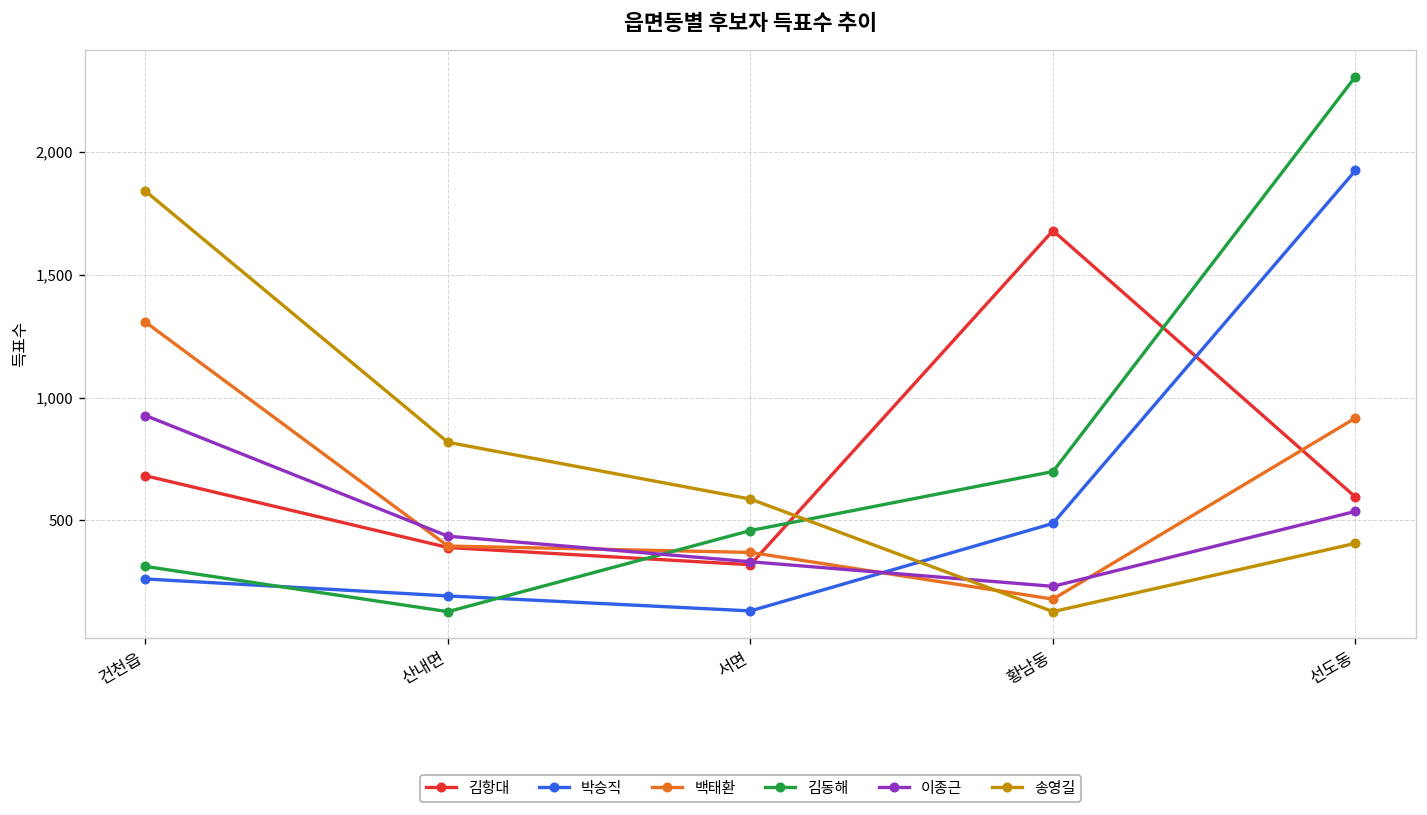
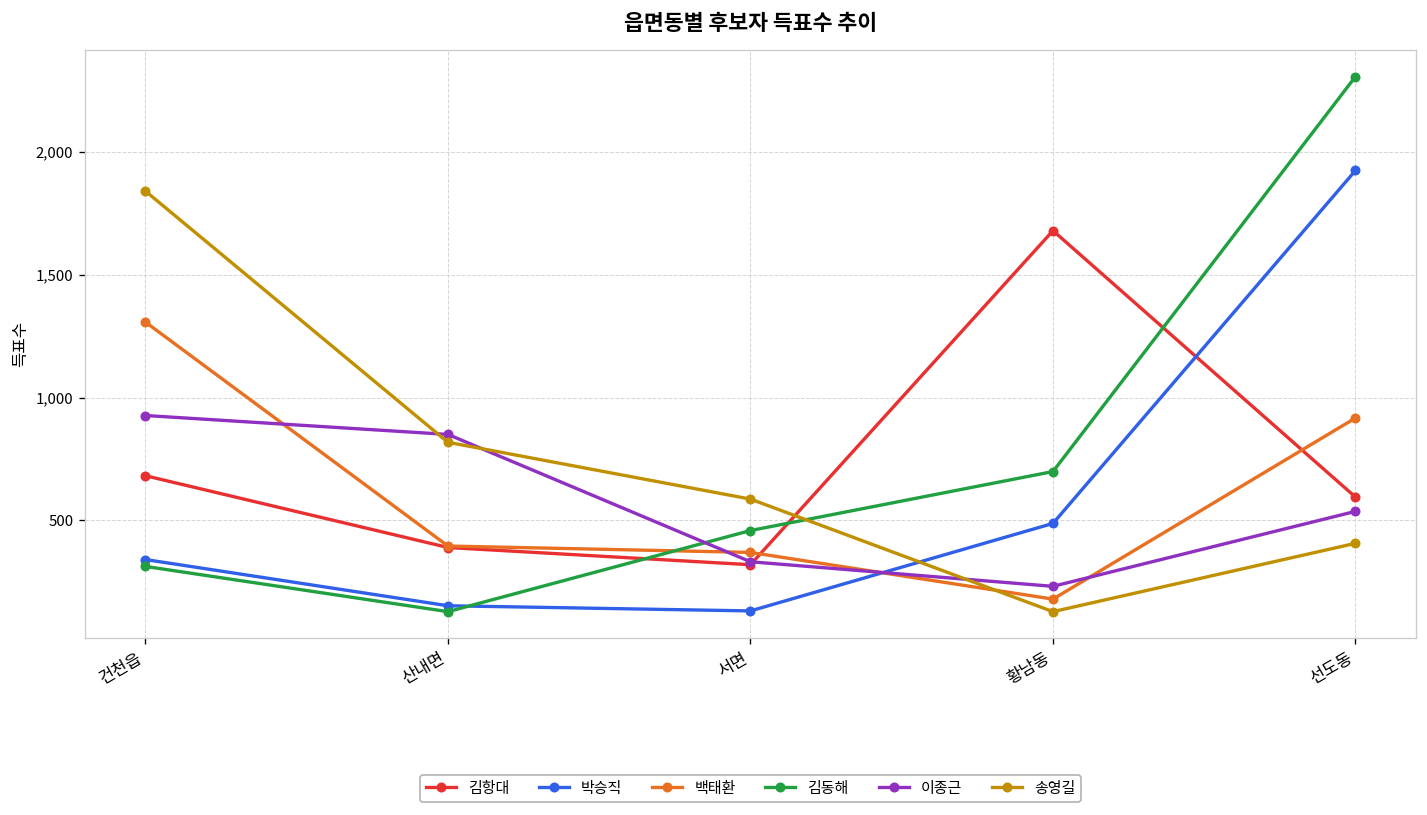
박승직, 건천읍: 260 -> 340
박승직, 산내면: 190 -> 150
이종근, 산내면: 440 -> 850
